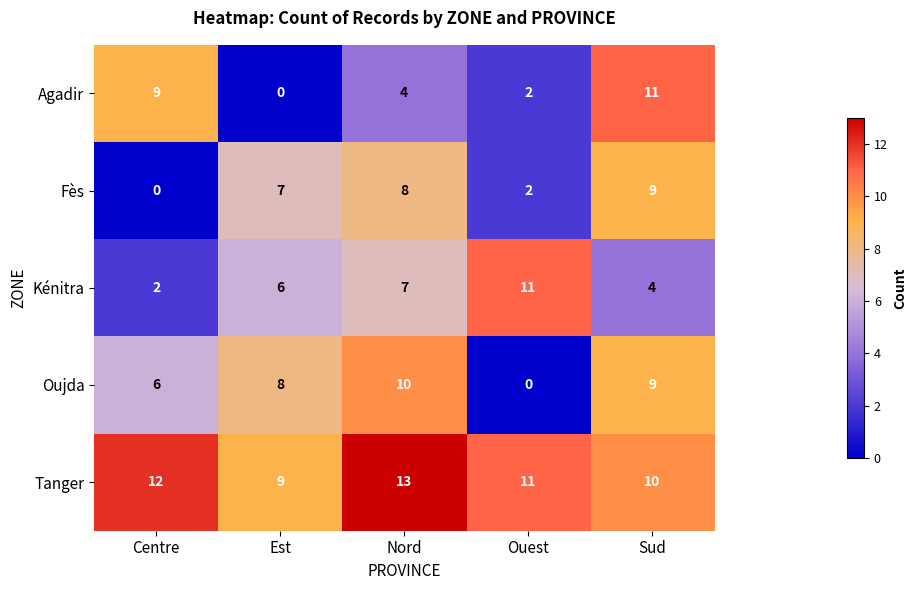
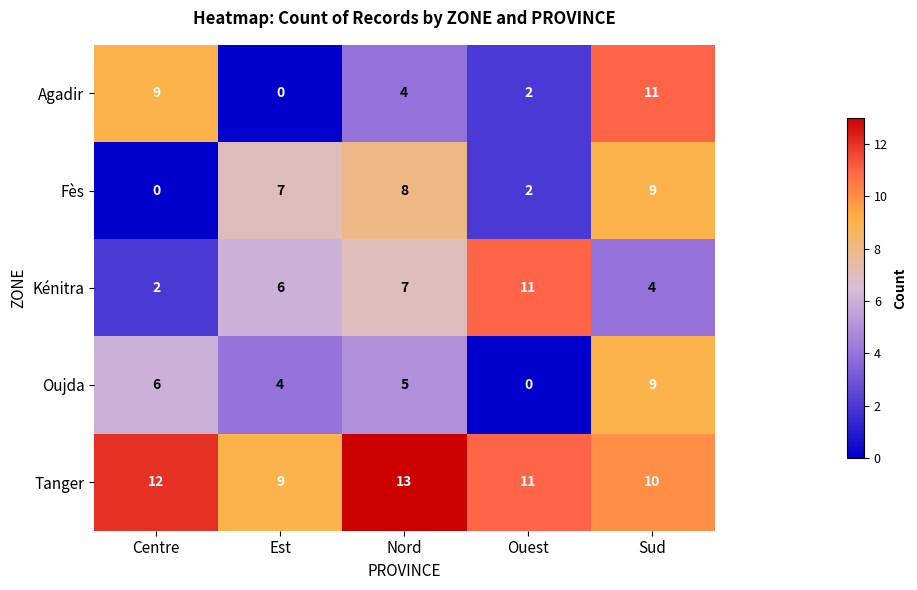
Oujda, Est: 8 -> 4
Oujda, Nord: 10 -> 5
